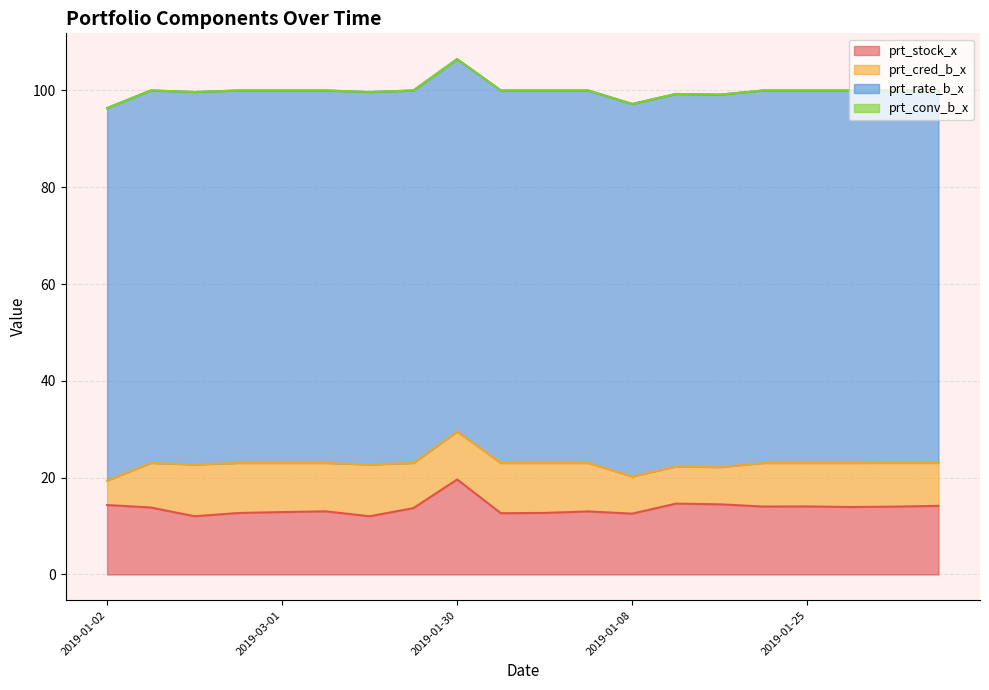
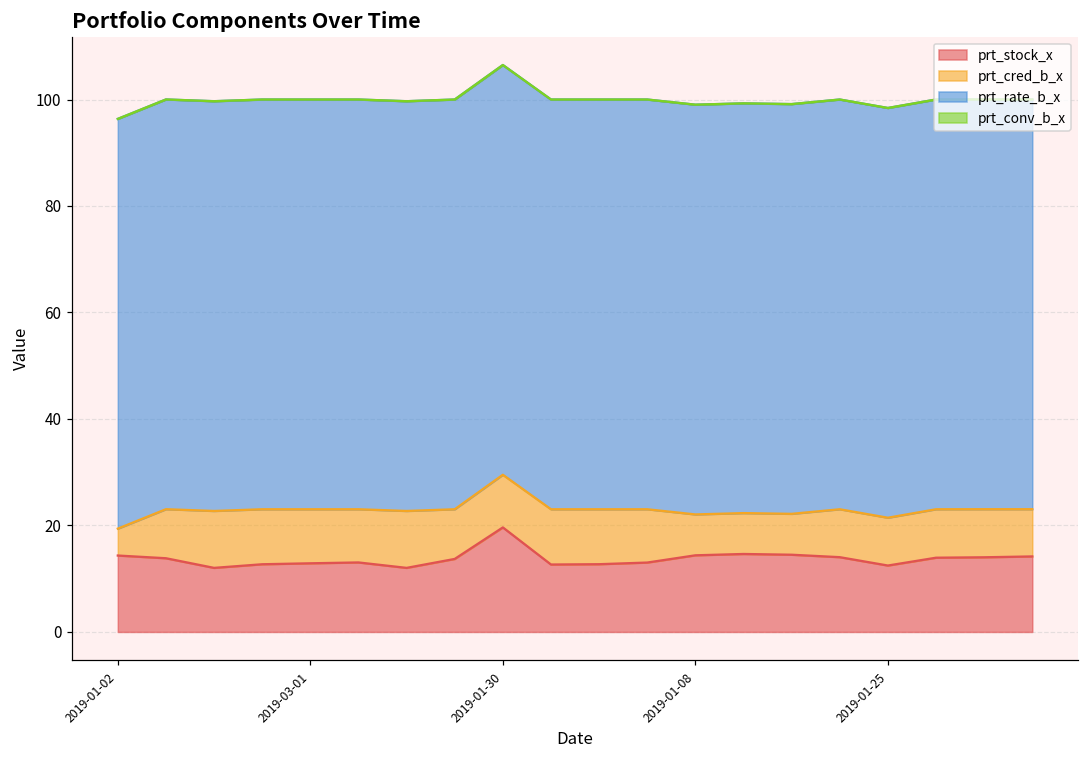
prt_stock_x, 2019-01-08: 13 -> 14
prt_stock_x, 2019-01-25: 14 -> 12
